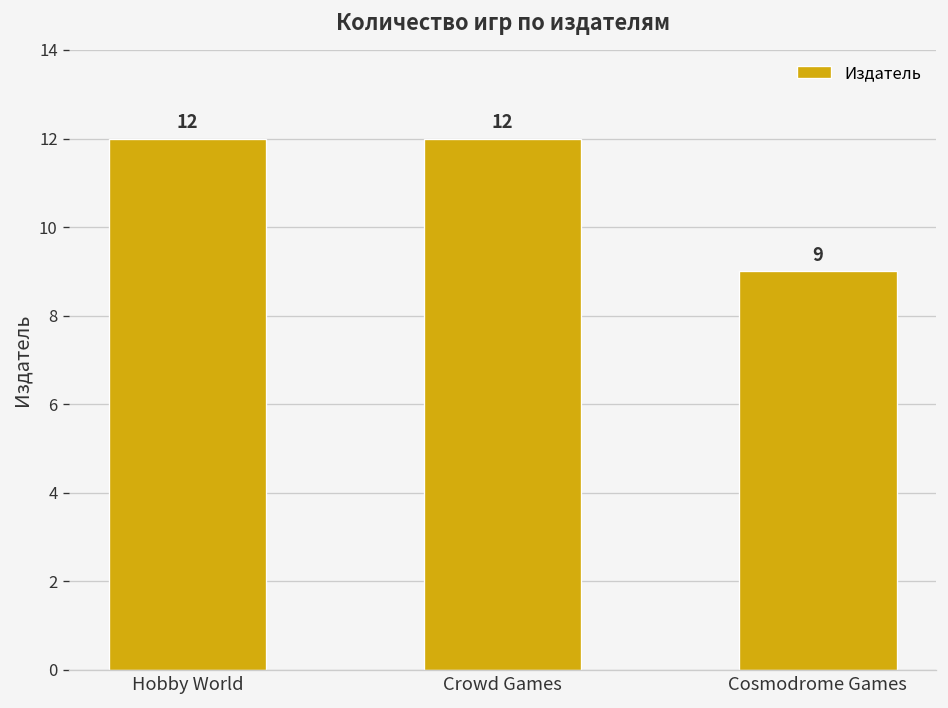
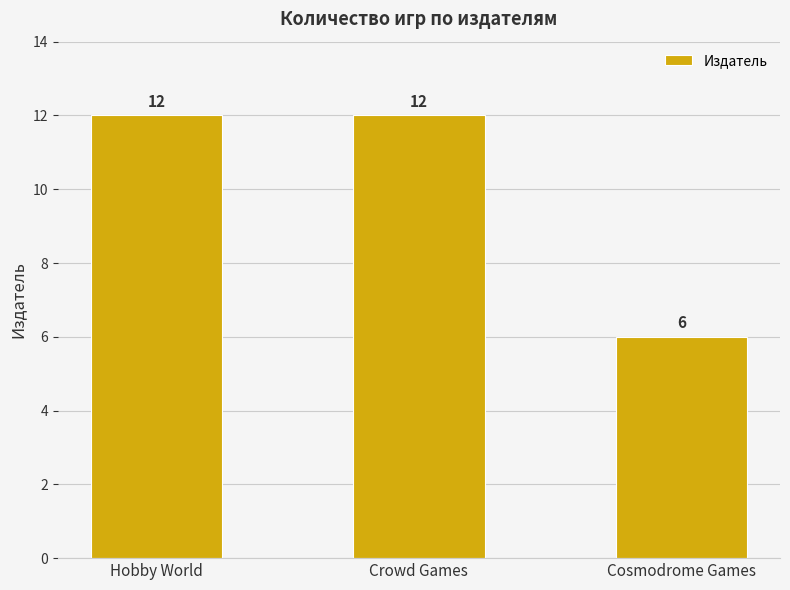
Cosmodrome Games: 9 -> 6
